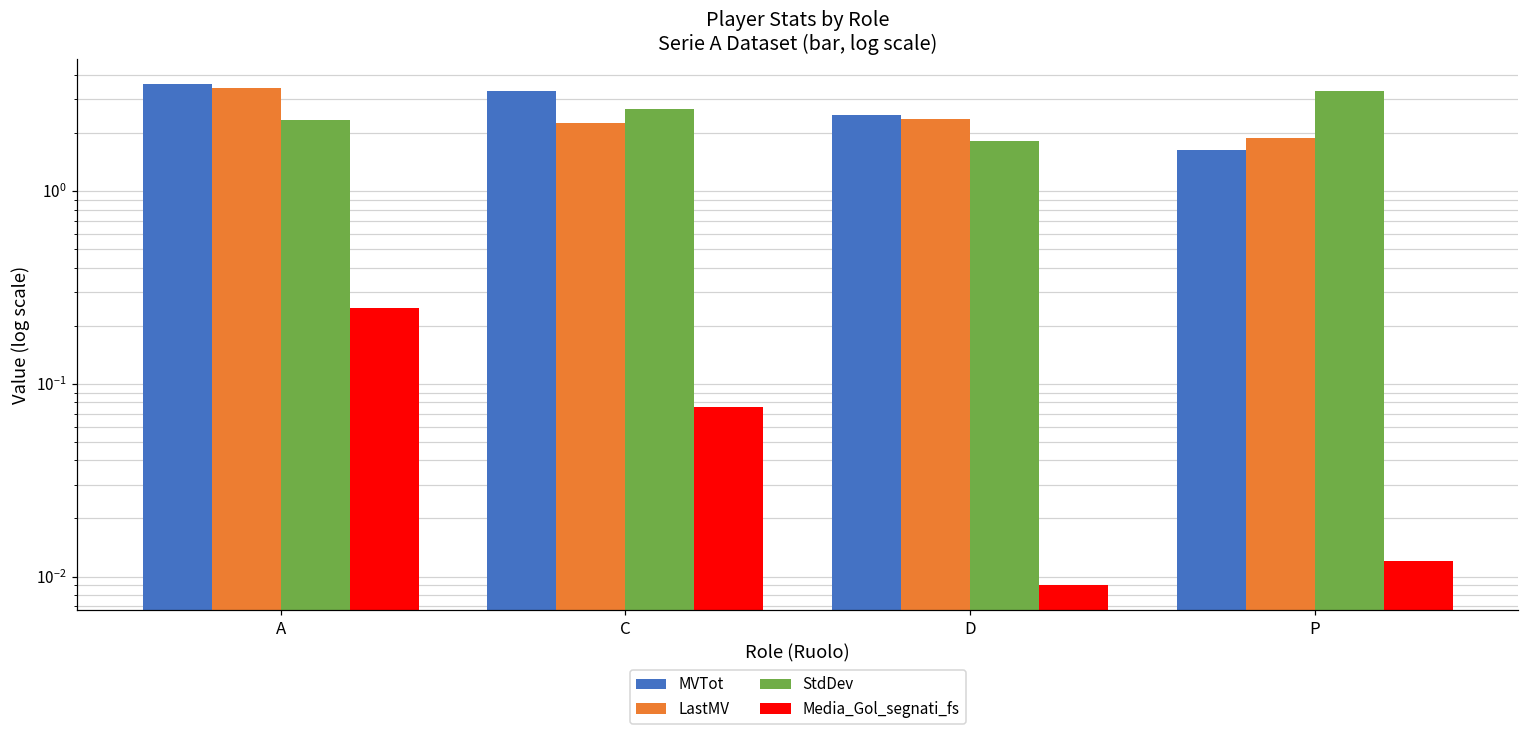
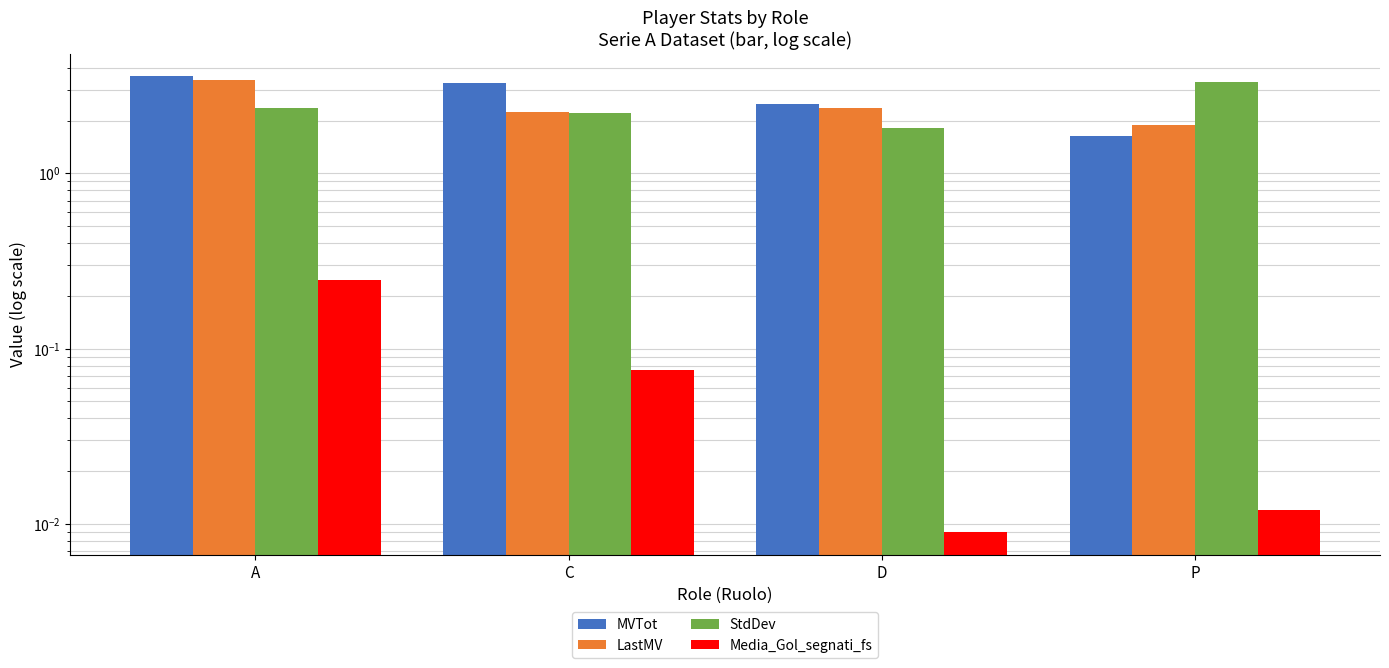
StdDev, C: 2.7 -> 2.2
